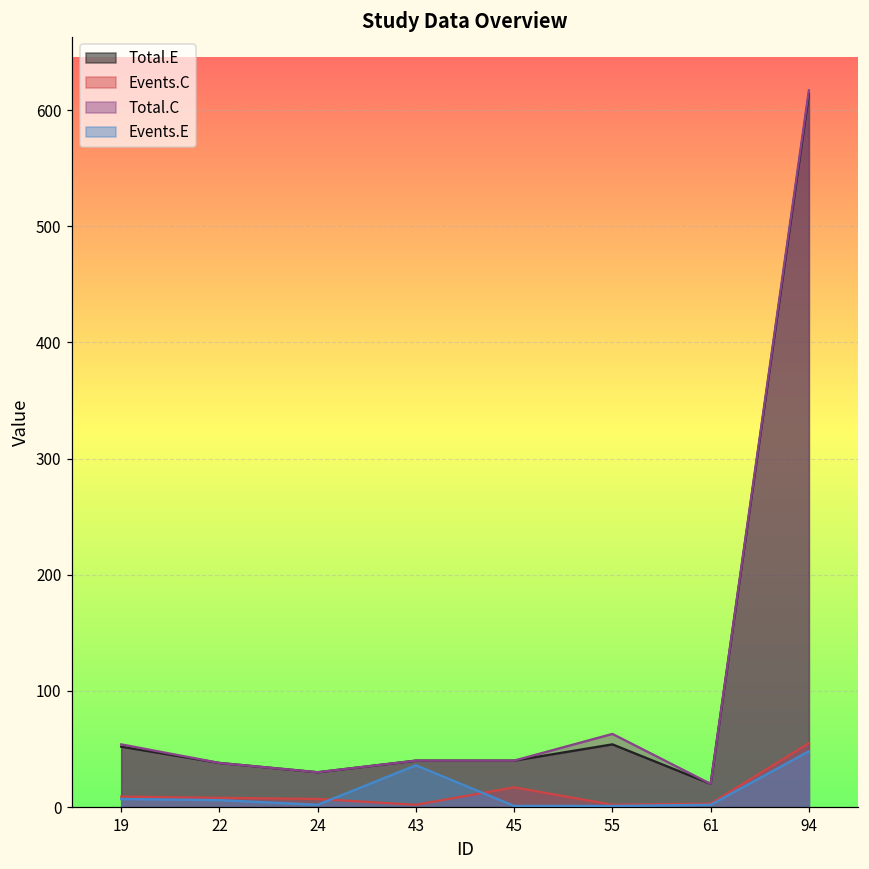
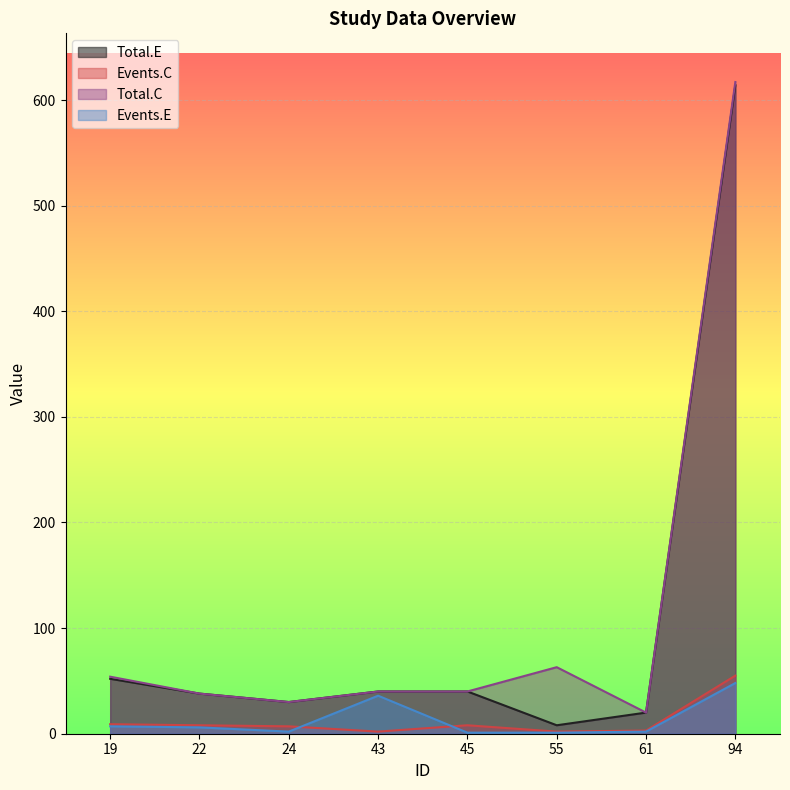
Events.C, 45: 17 -> 8
Total.E, 55: 54 -> 8
